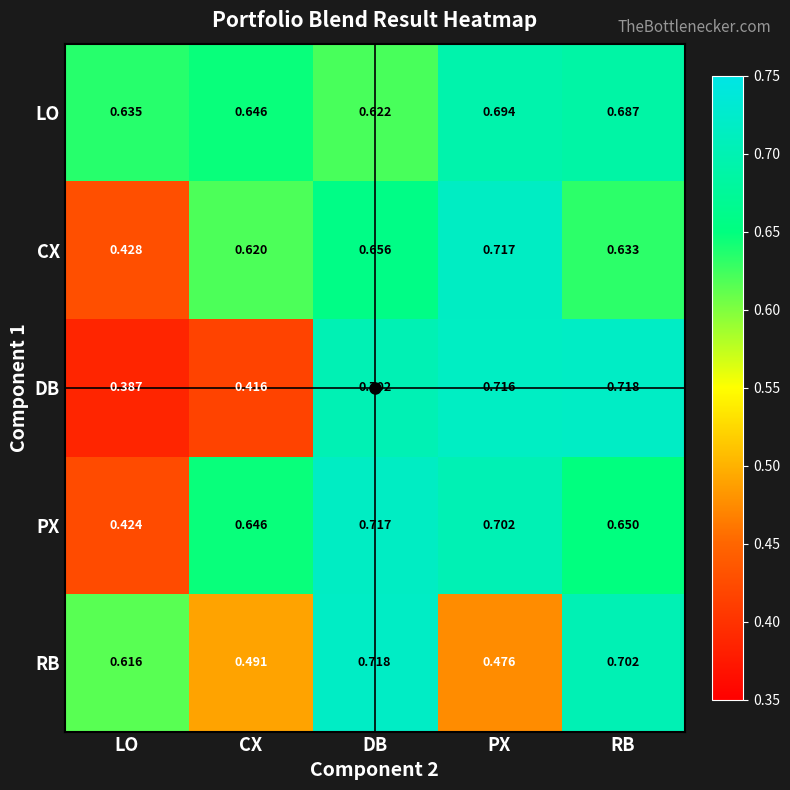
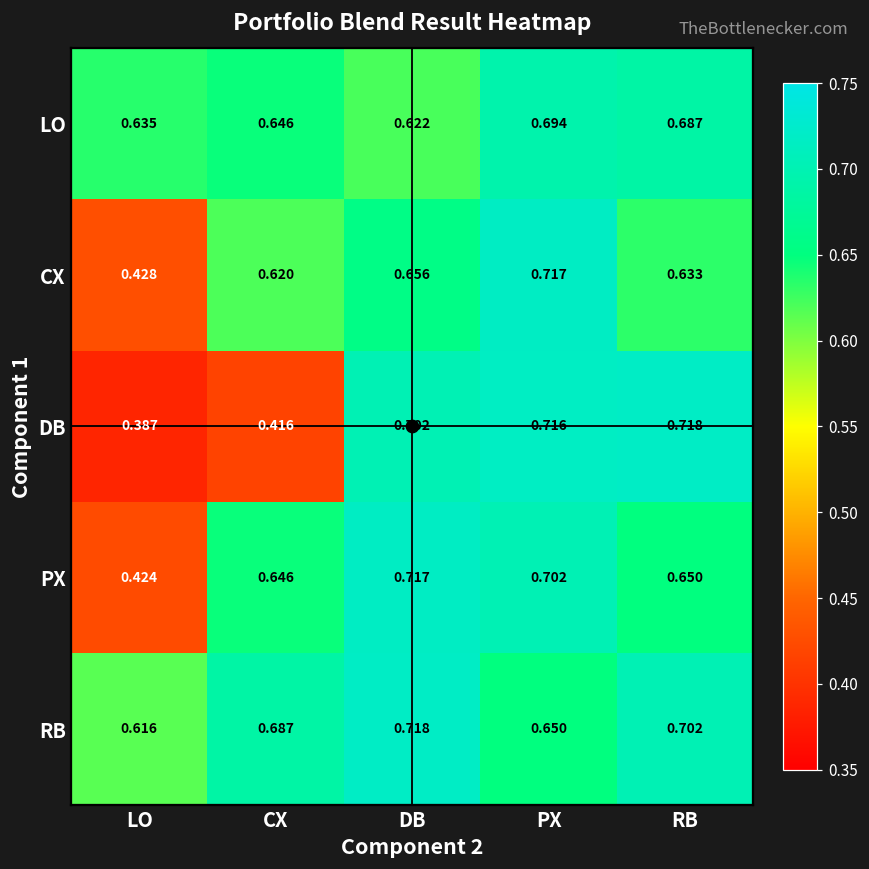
RB, CX: 0.491 -> 0.687
RB, PX: 0.476 -> 0.650
